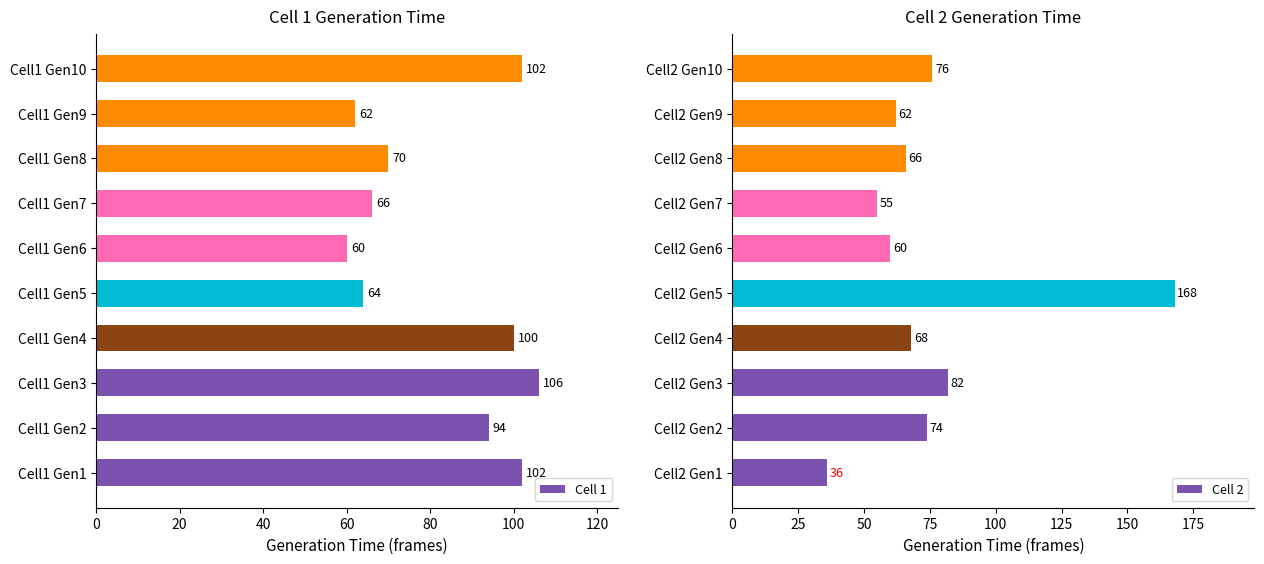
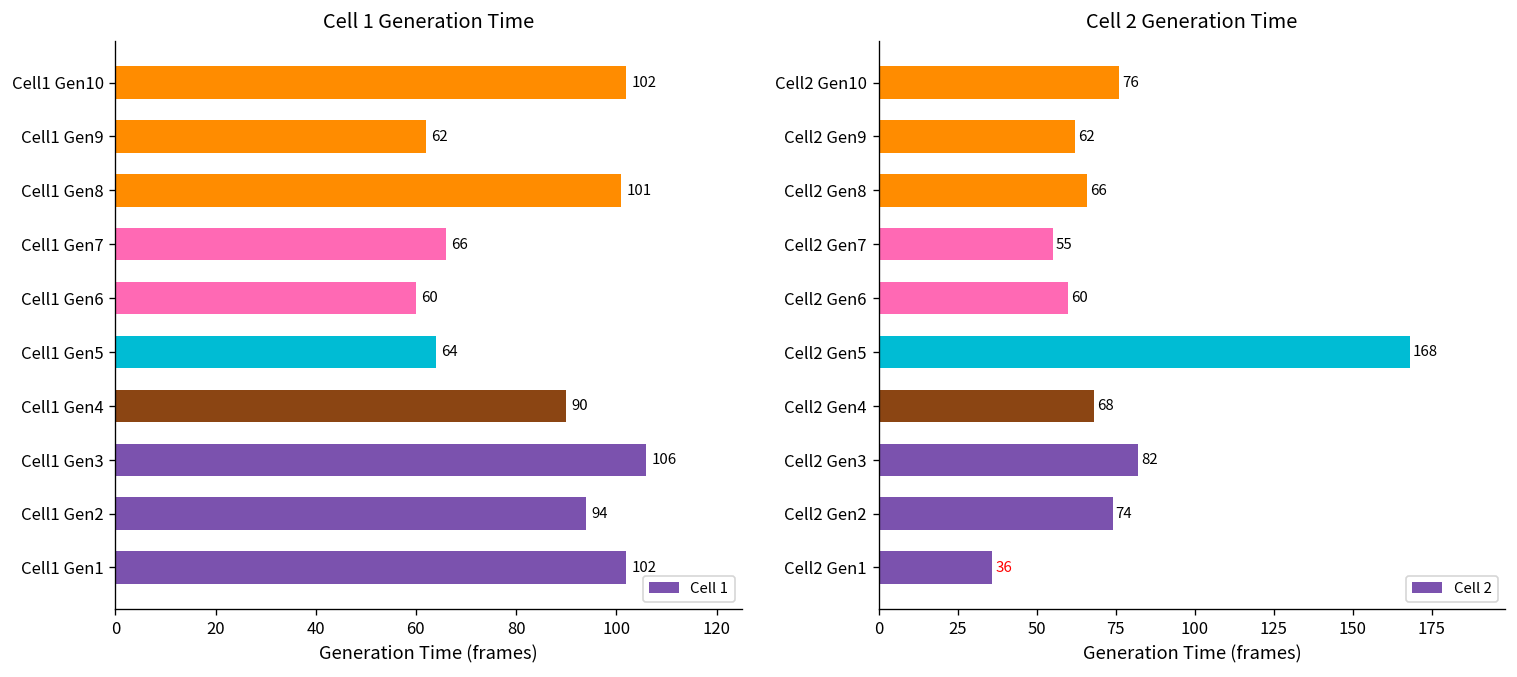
Cell 1 Generation Time, Cell1 Gen8: 70 -> 101
Cell 1 Generation Time, Cell1 Gen4: 100 -> 90
